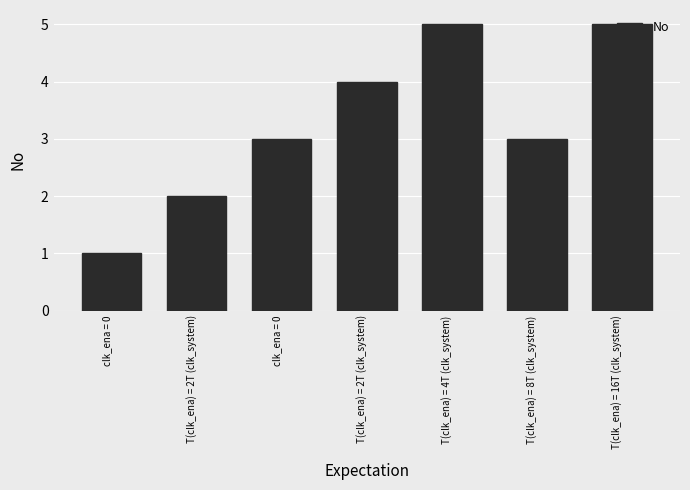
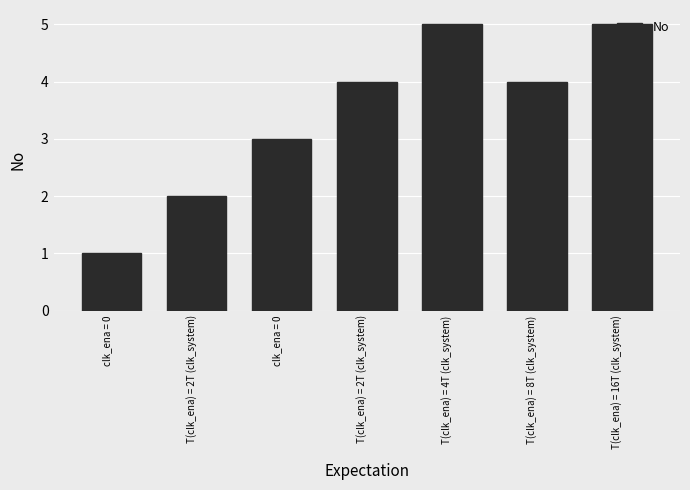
T(clk_ena) = 8T (clk_system): 3 -> 4
